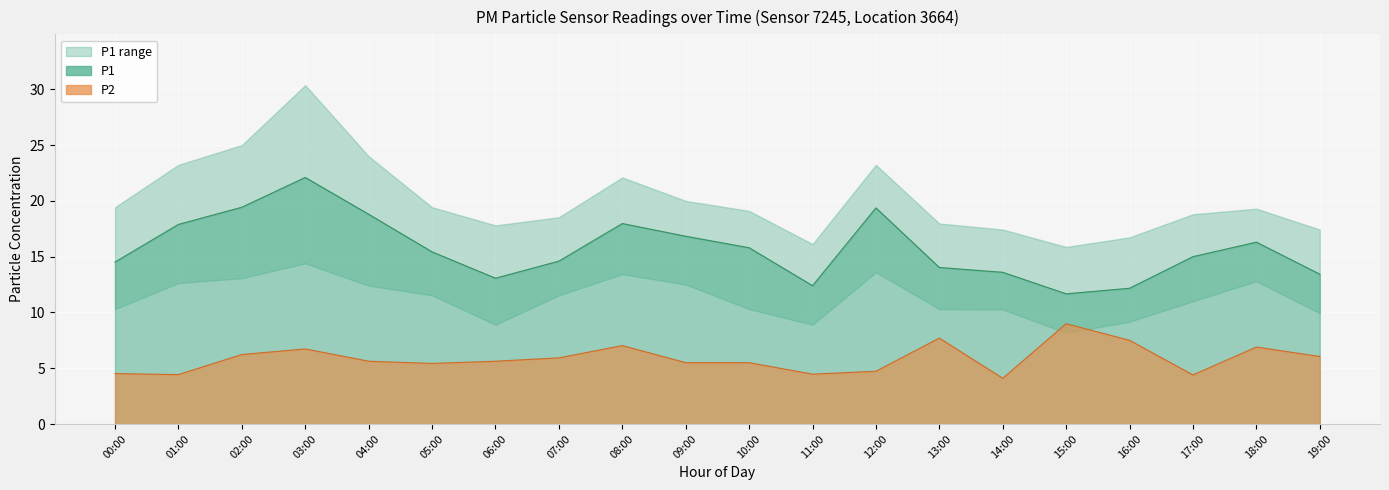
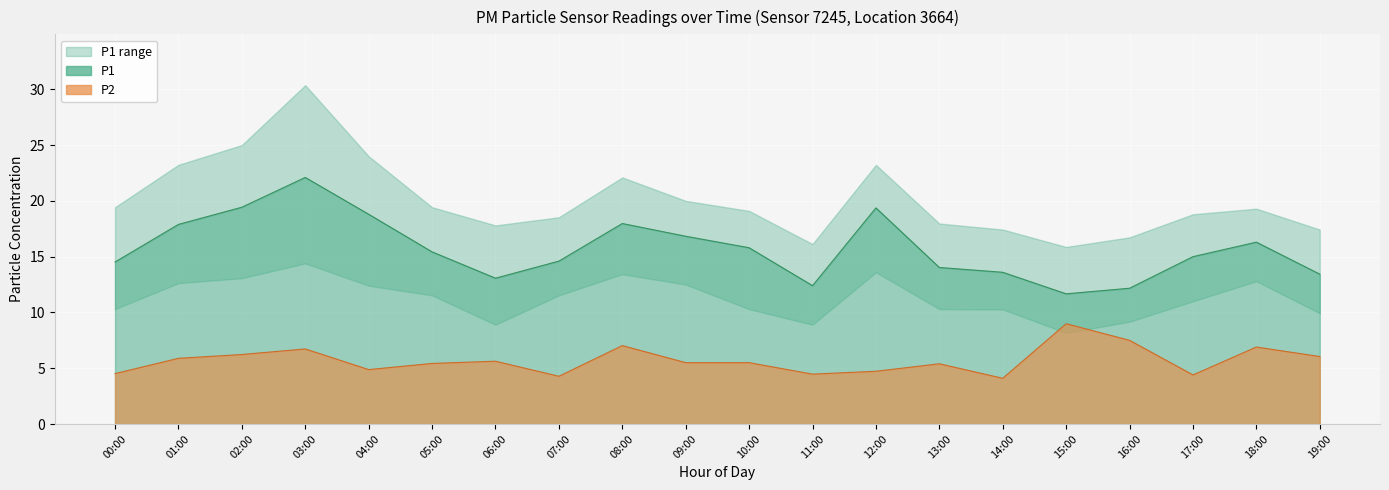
P2, 01:00: 4.4 -> 5.9
P2, 04:00: 5.6 -> 4.9
P2, 07:00: 5.9 -> 4.3
P2, 13:00: 7.7 -> 5.4
